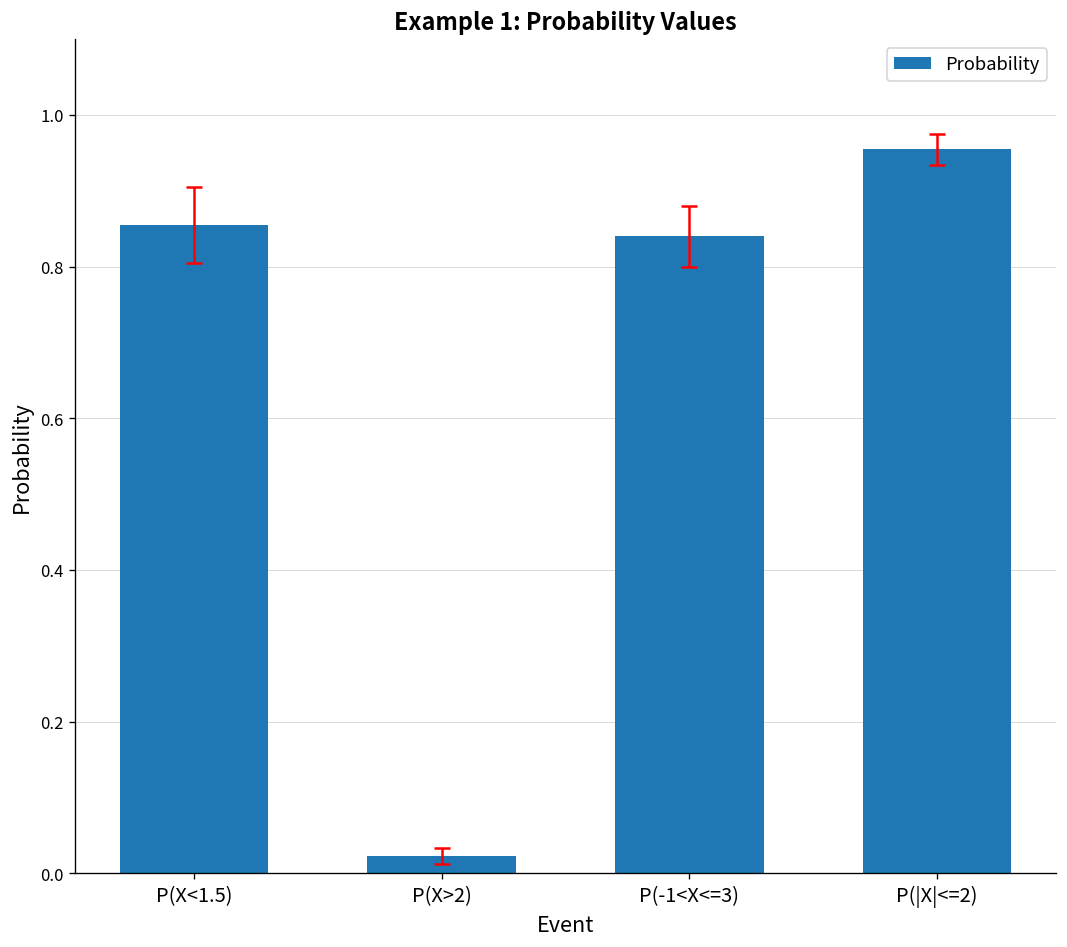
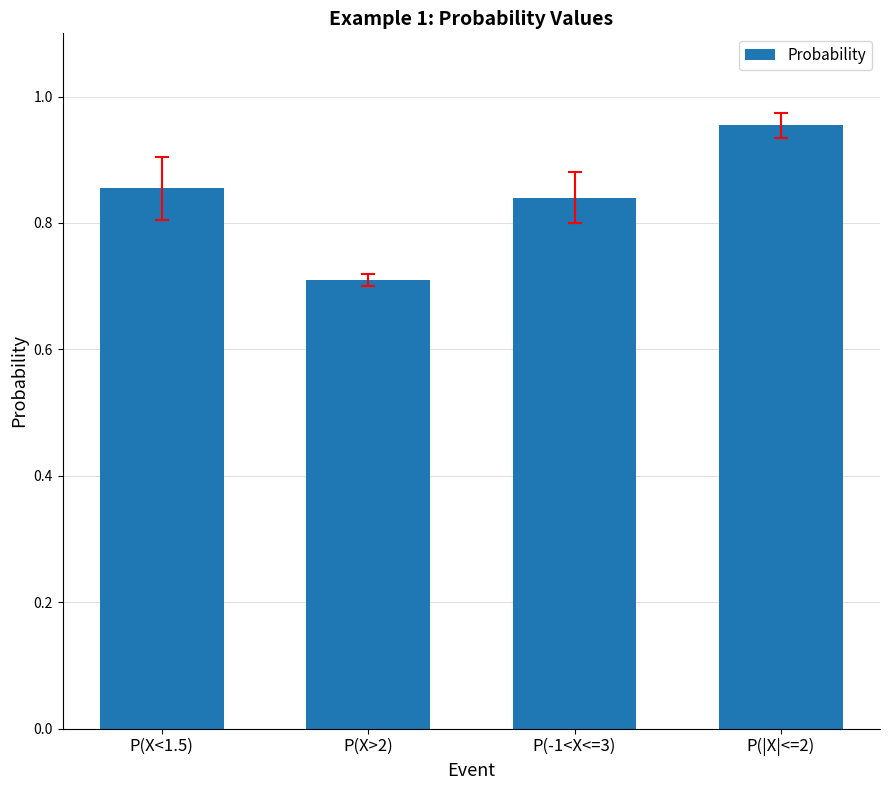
Probability, P(X>2): 0.02 -> 0.71
